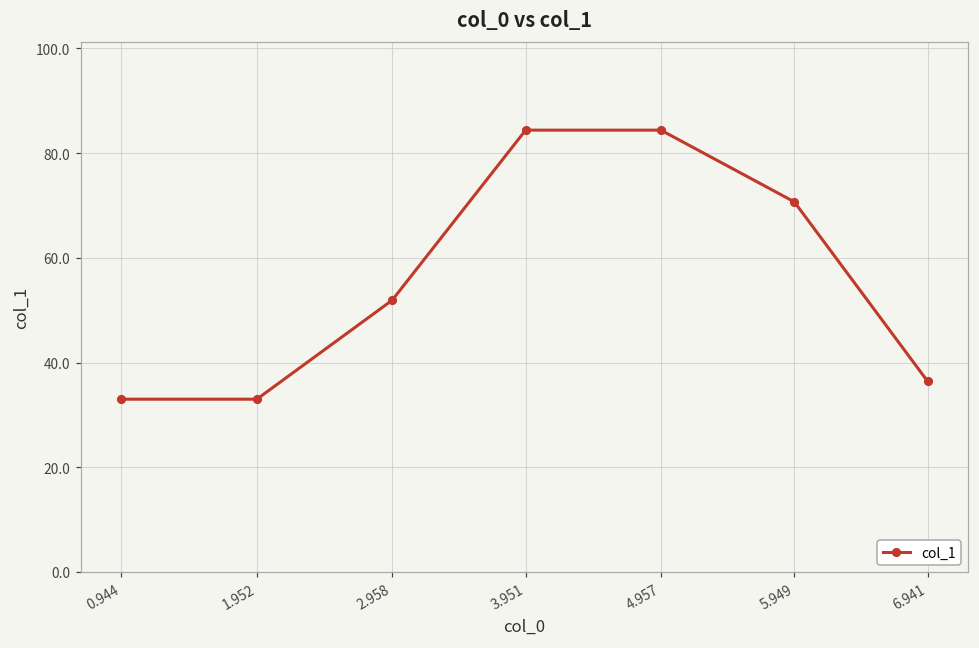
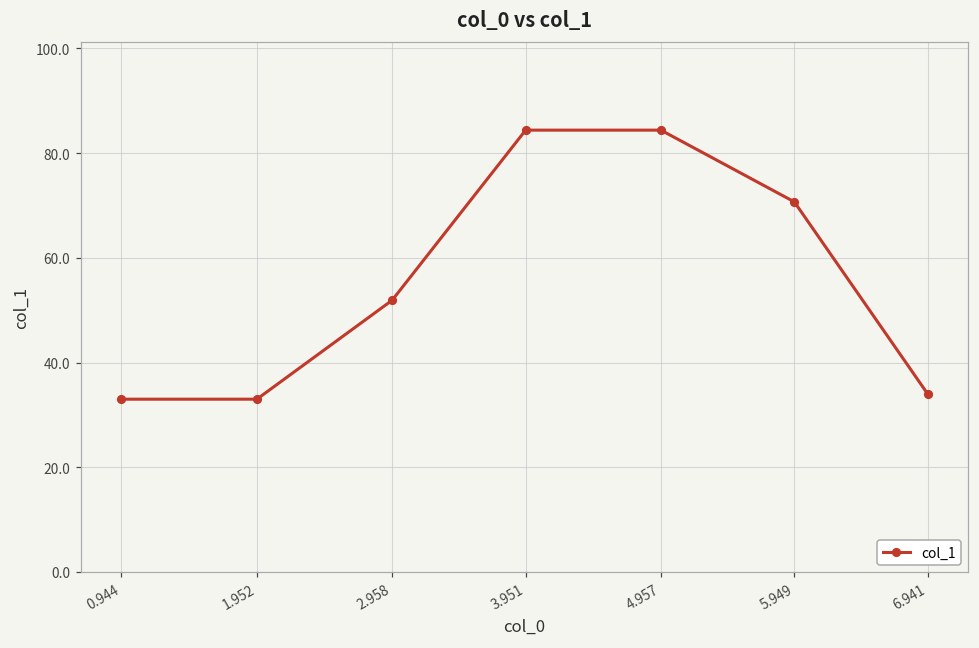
6.941: 36 -> 34
